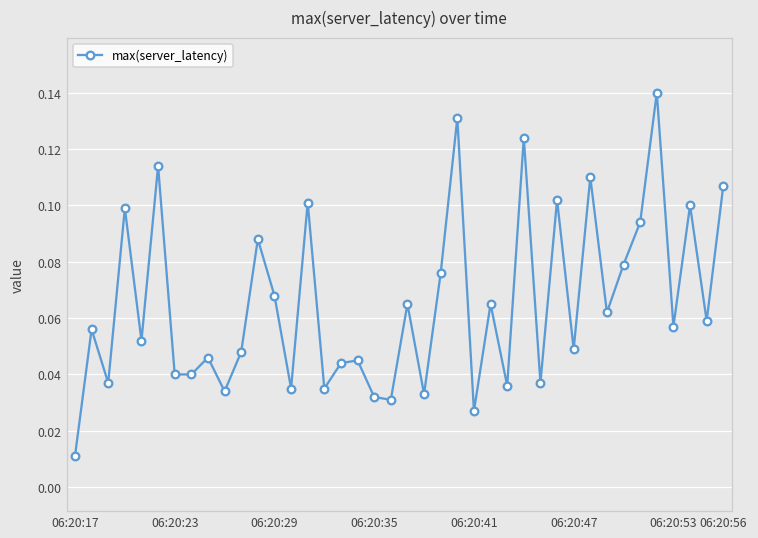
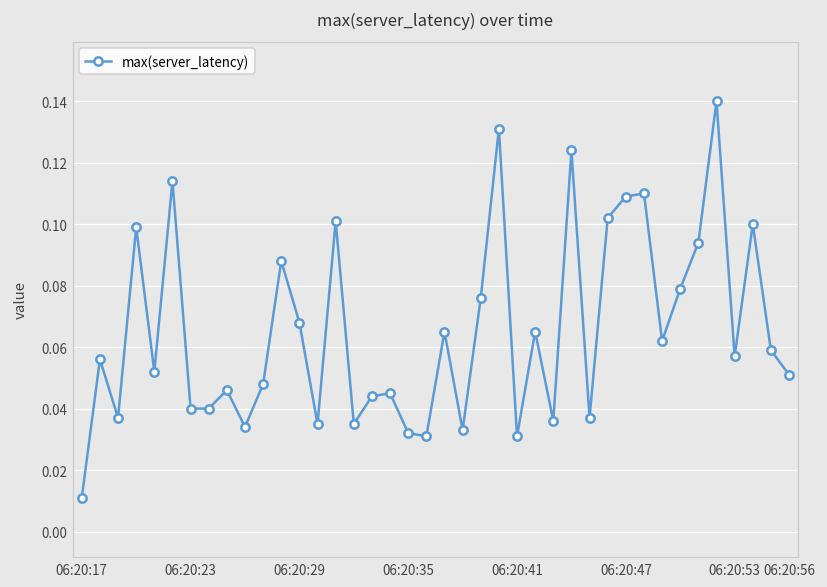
06:20:41: 0.027 -> 0.031
06:20:47: 0.049 -> 0.109
06:20:56: 0.107 -> 0.051
